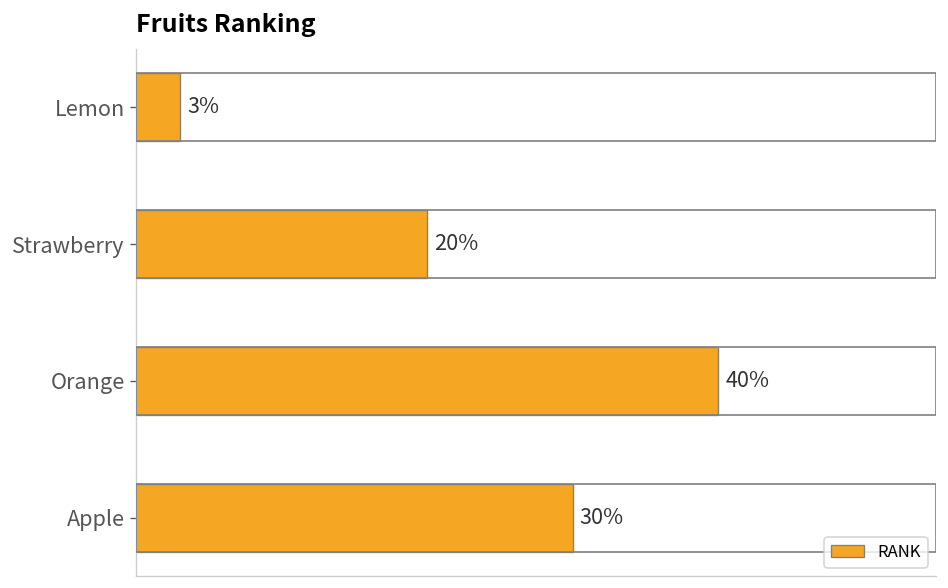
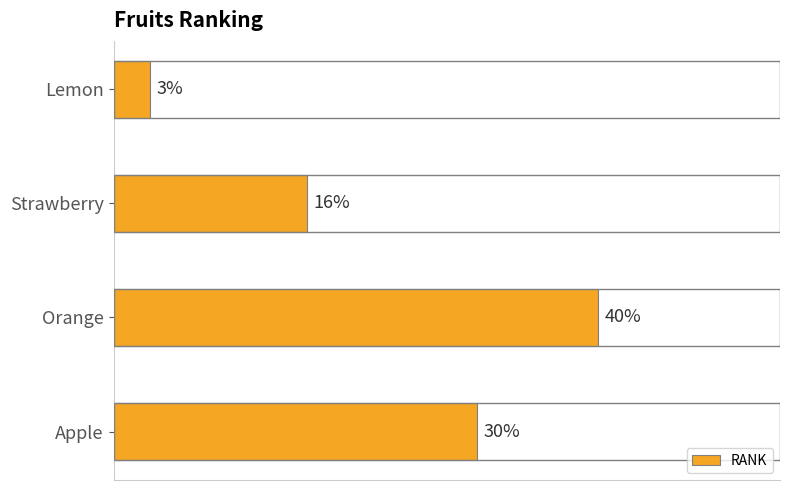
Strawberry: 20% -> 16%
